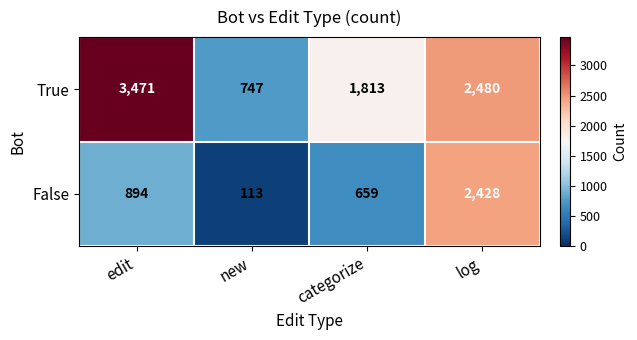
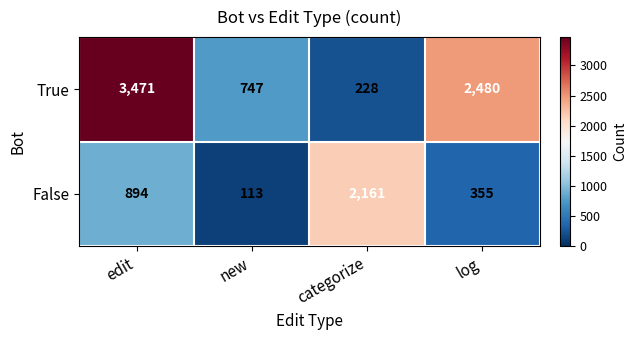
True, categorize: 1,813 -> 228
False, categorize: 659 -> 2,161
False, log: 2,428 -> 355
